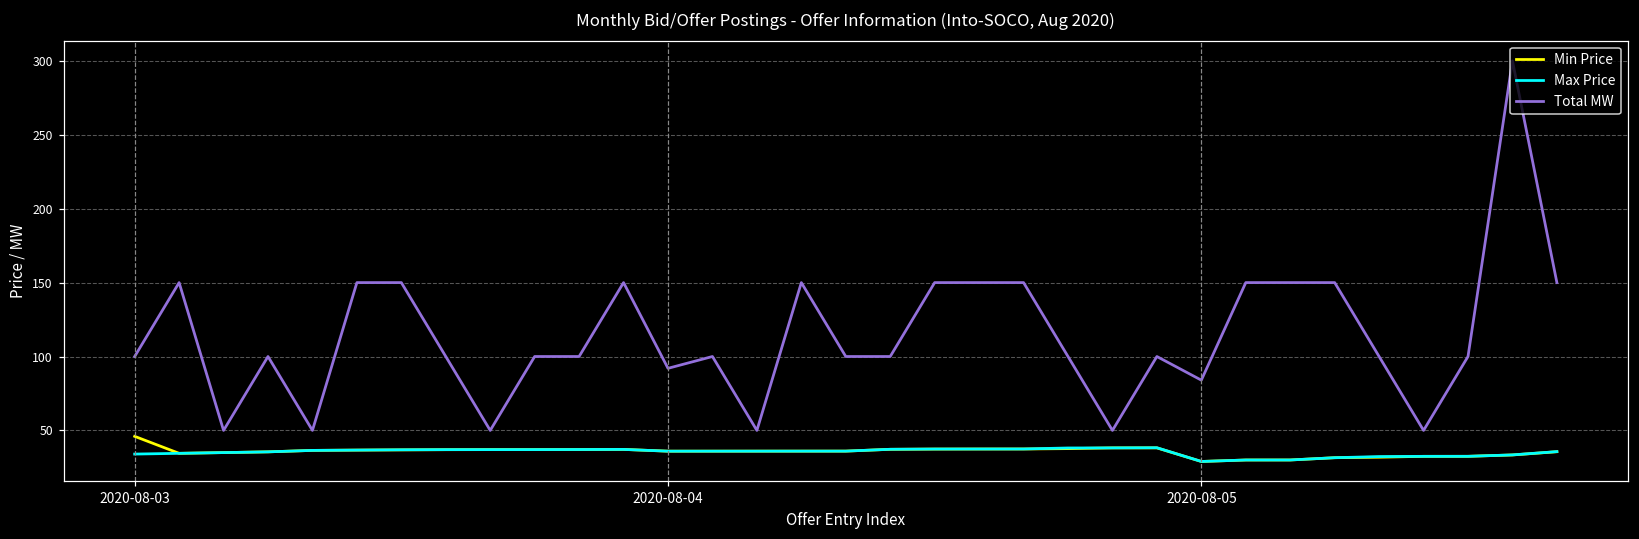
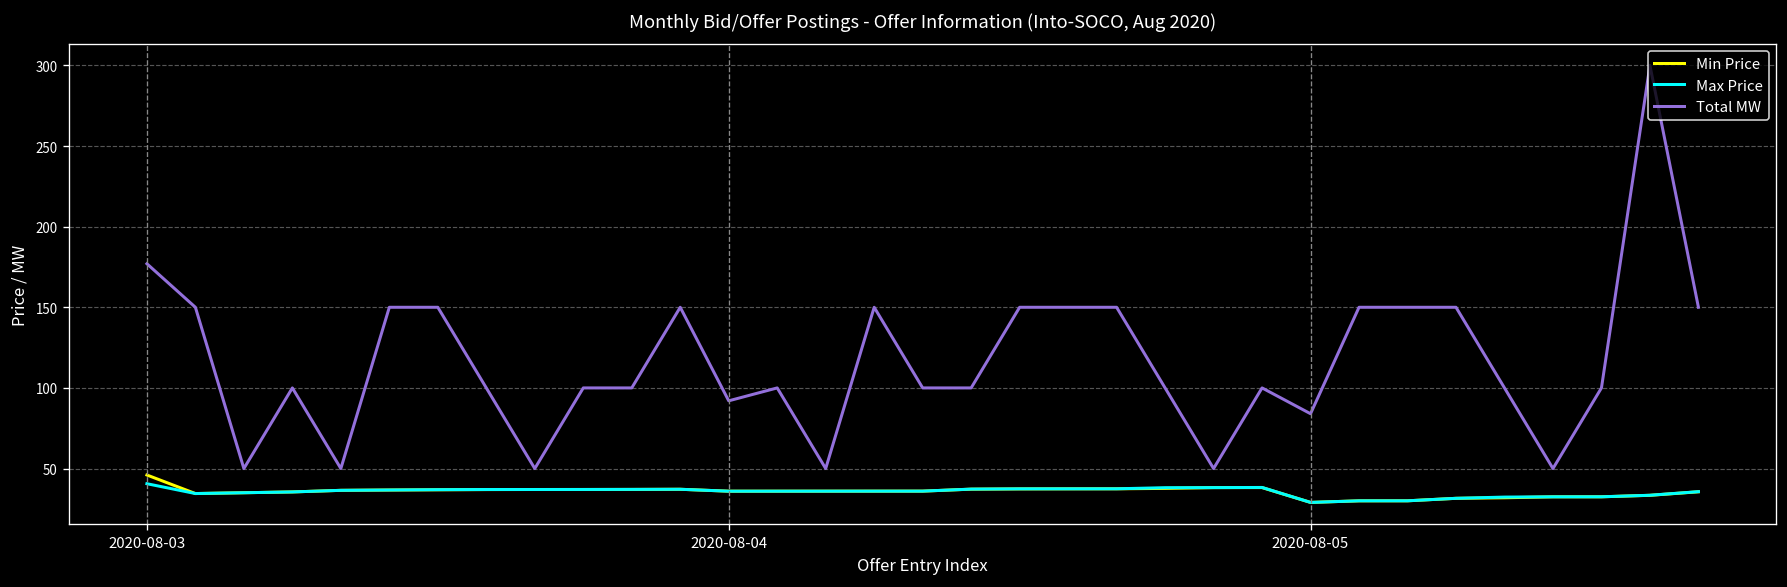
Max Price, 2020-08-03: 34 -> 41
Total MW, 2020-08-03: 100 -> 177
